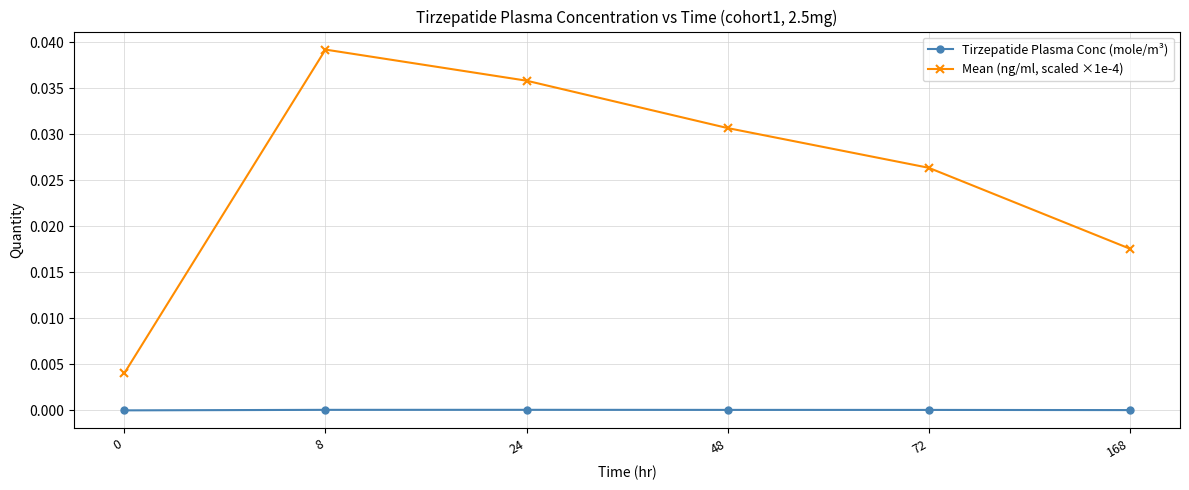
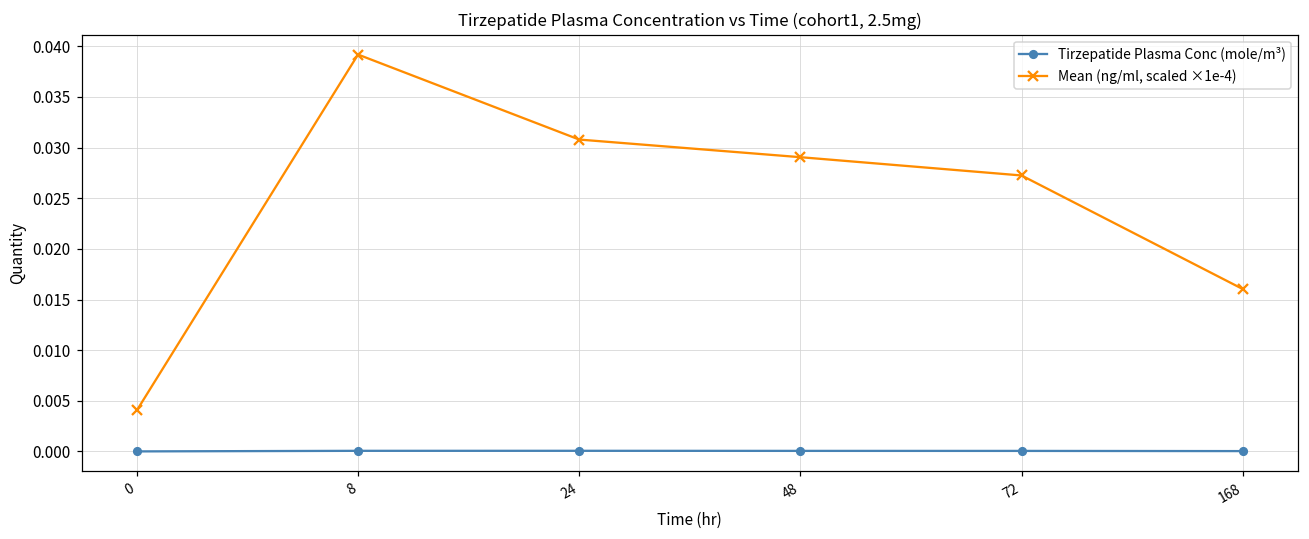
Mean (ng/ml, scaled ×1e-4), 24: 0.036 -> 0.031
Mean (ng/ml, scaled ×1e-4), 48: 0.031 -> 0.029
Mean (ng/ml, scaled ×1e-4), 72: 0.026 -> 0.027
Mean (ng/ml, scaled ×1e-4), 168: 0.018 -> 0.016
